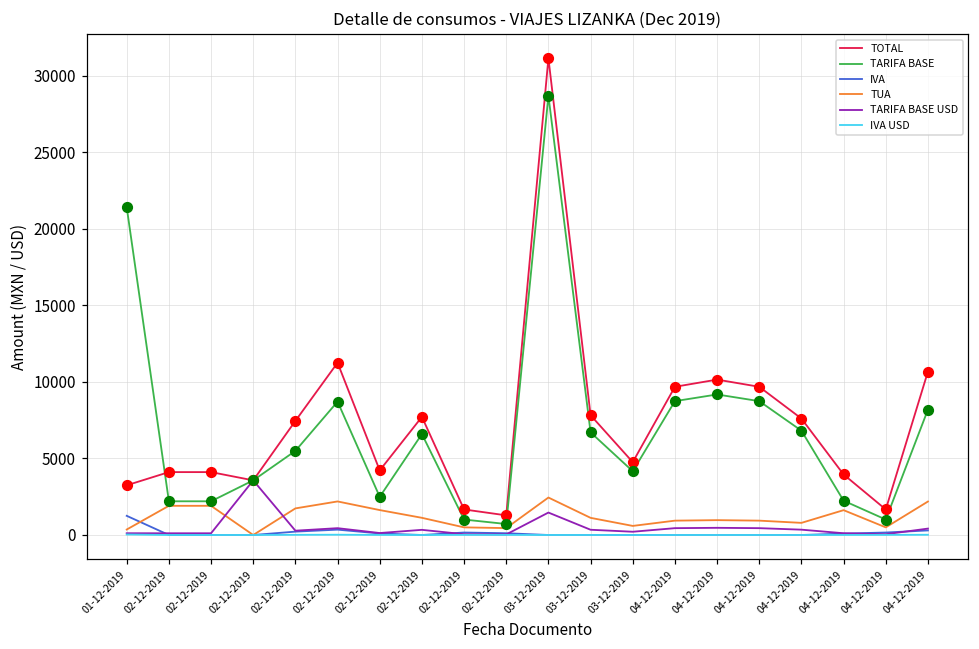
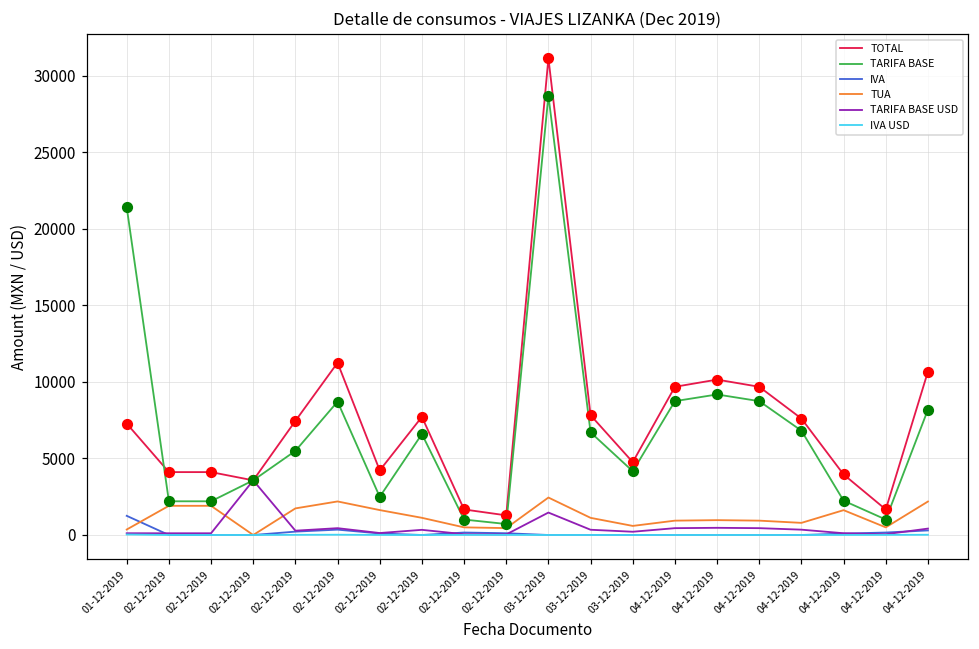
TOTAL, 01-12-2019: 3200 -> 7300
